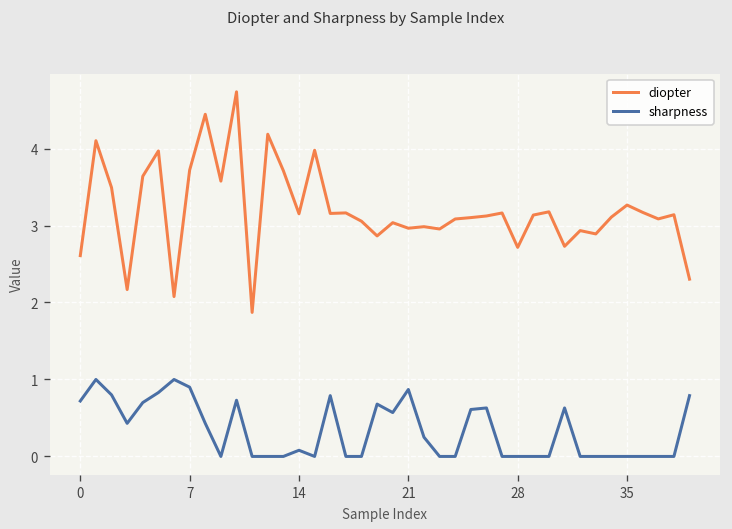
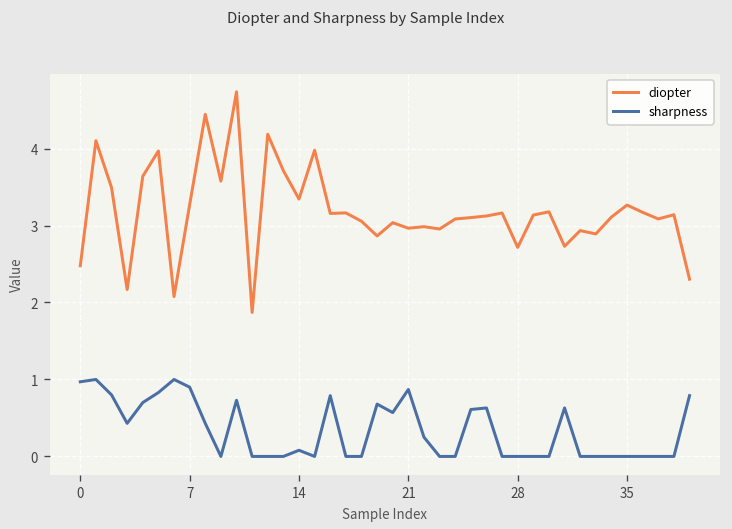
diopter, 0: 2.6 -> 2.5
sharpness, 0: 0.7 -> 1.0
diopter, 7: 3.7 -> 3.3
diopter, 14: 3.2 -> 3.3
